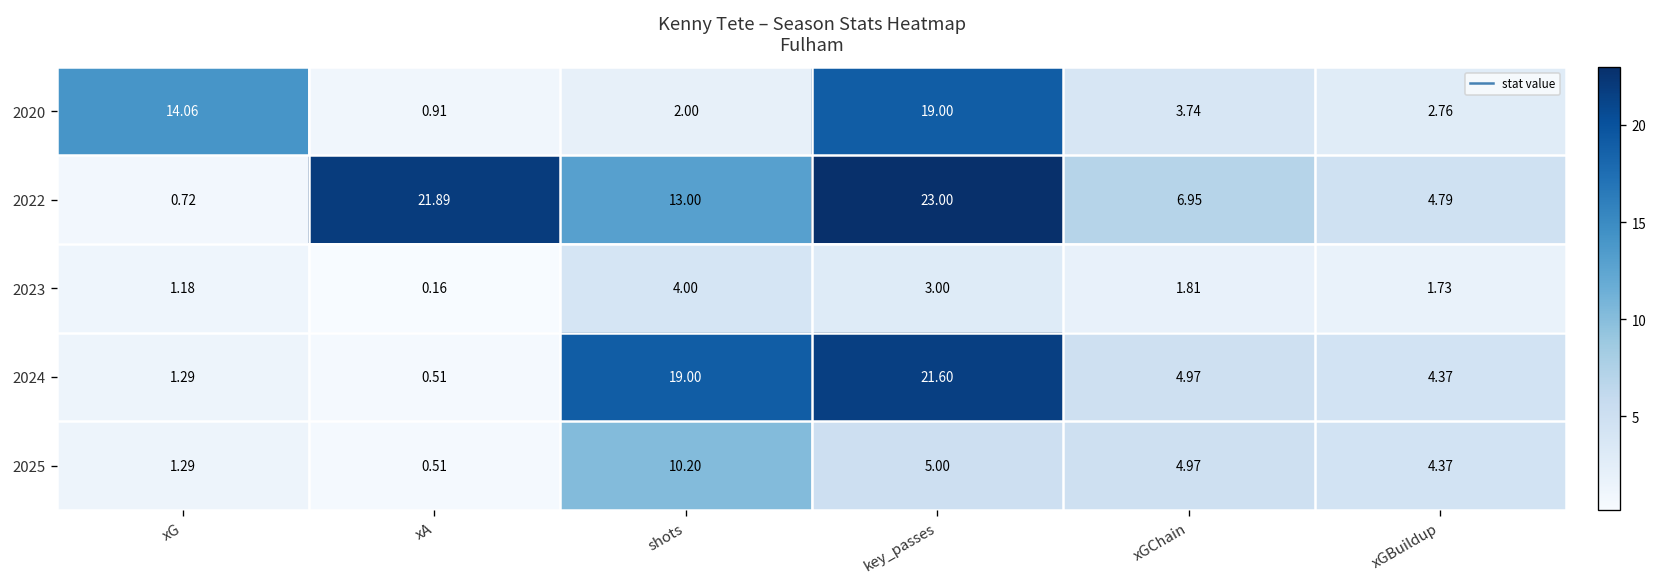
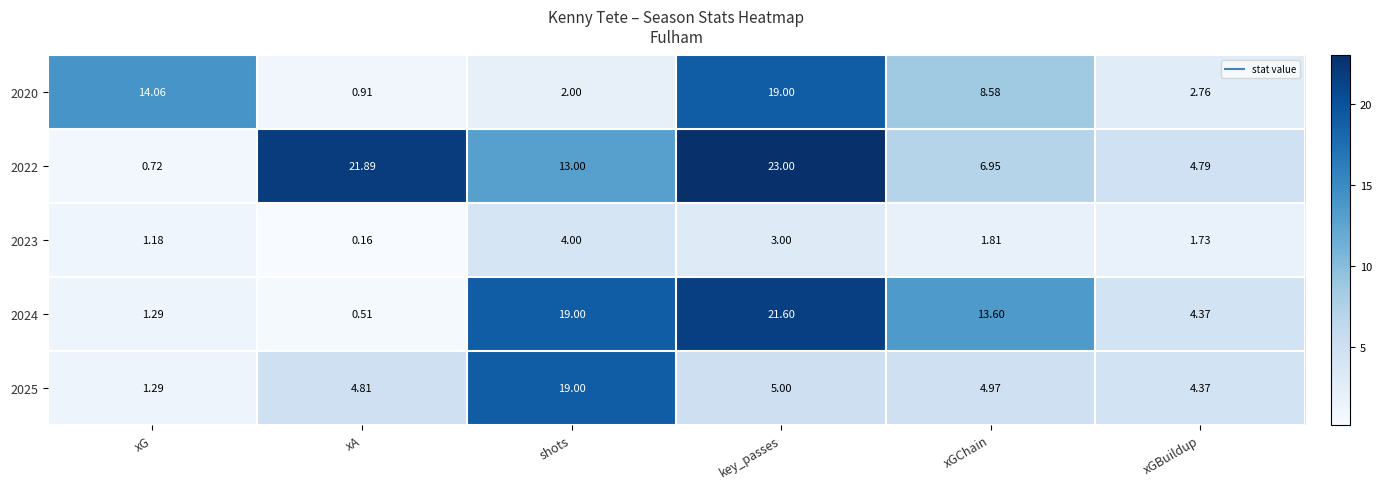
2020, xGChain: 3.74 -> 8.58
2024, xGChain: 4.97 -> 13.60
2025, xA: 0.51 -> 4.81
2025, shots: 10.20 -> 19.00
